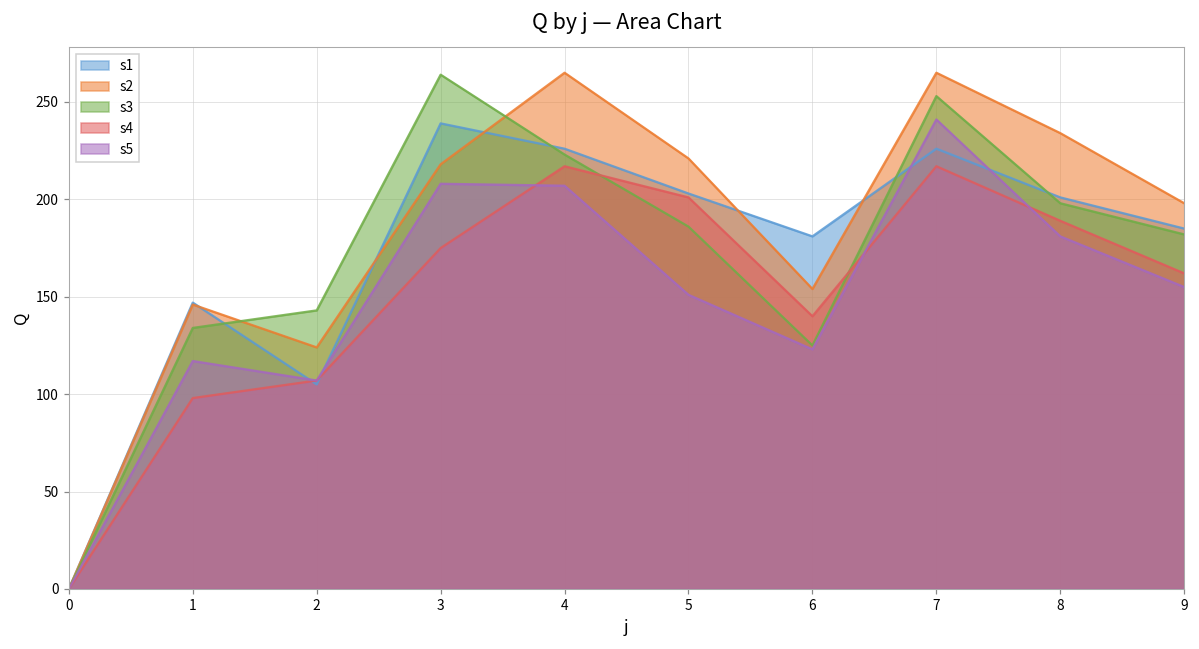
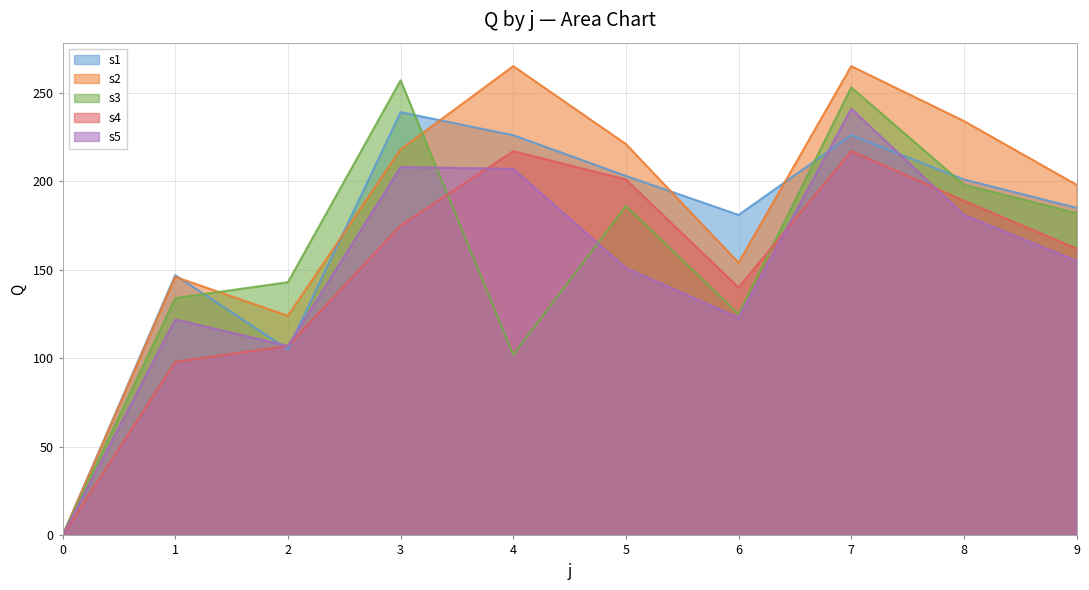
s5, 1: 117 -> 122
s3, 3: 264 -> 257
s3, 4: 223 -> 102
